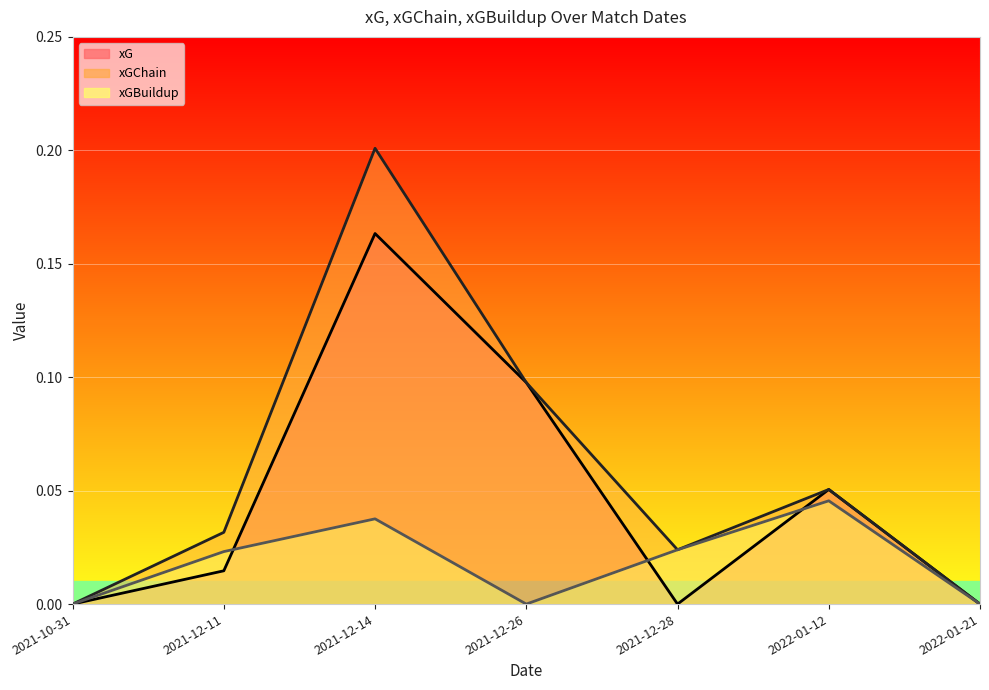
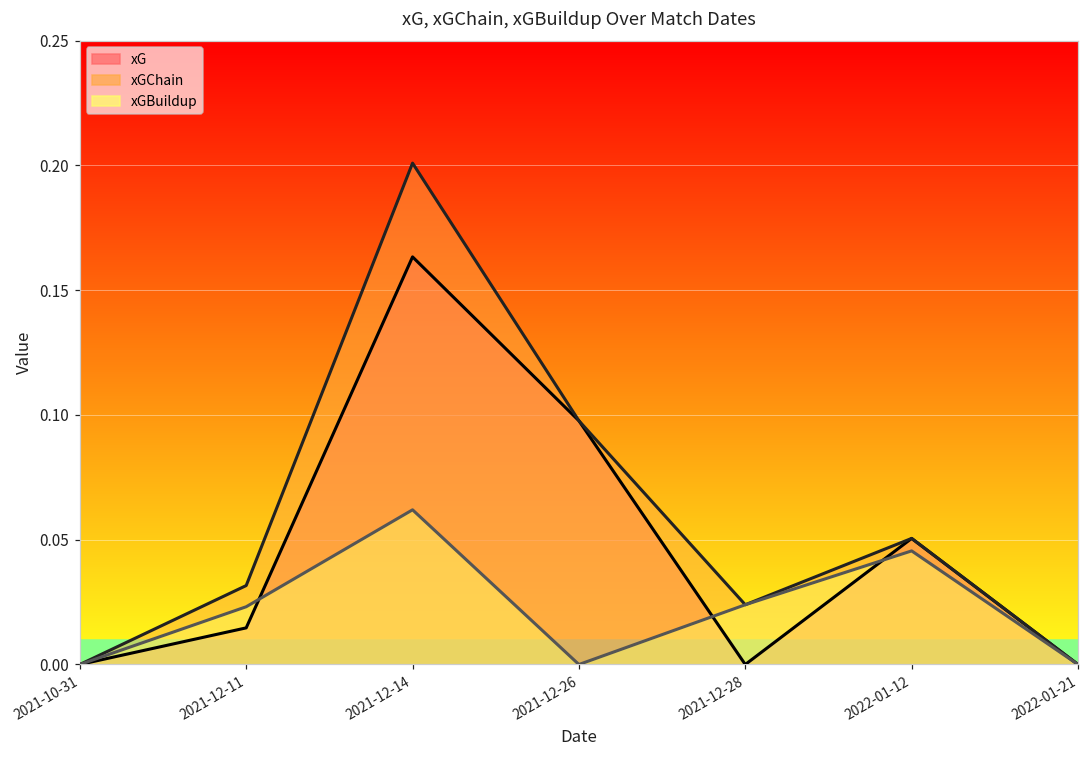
xGBuildup, 2021-12-14: 0.038 -> 0.062
